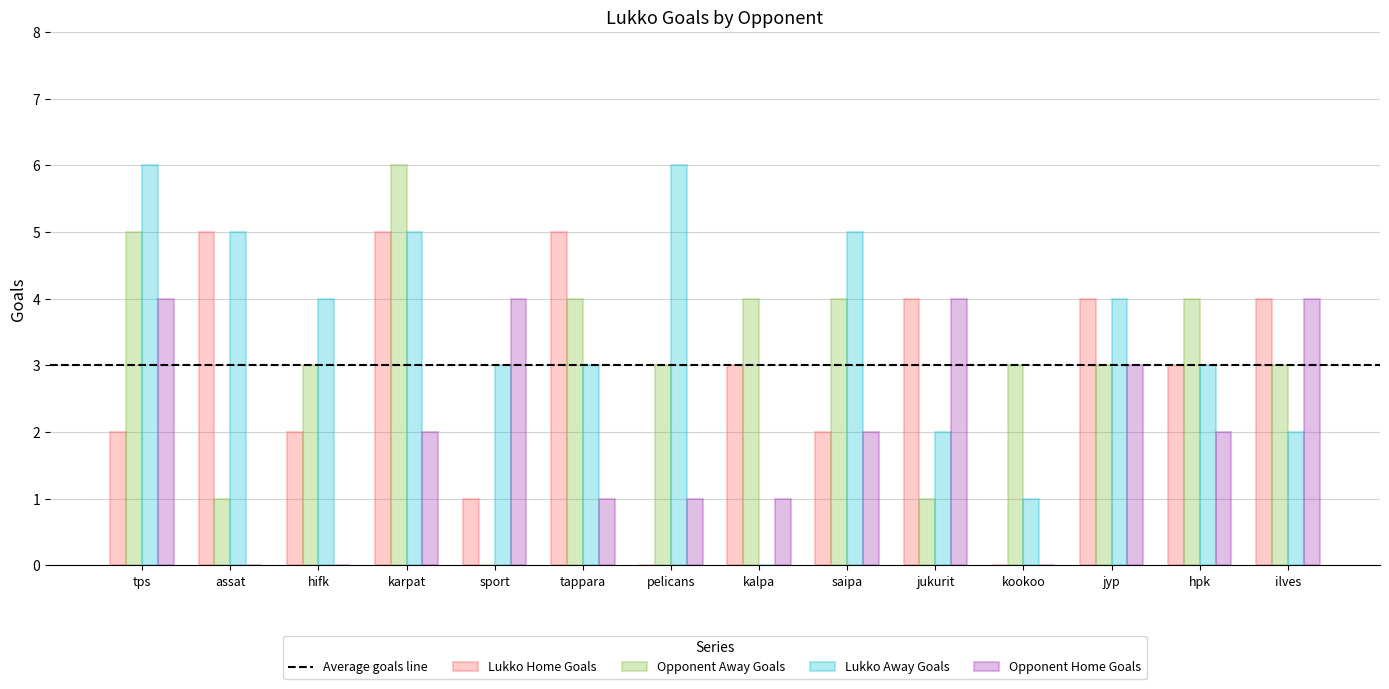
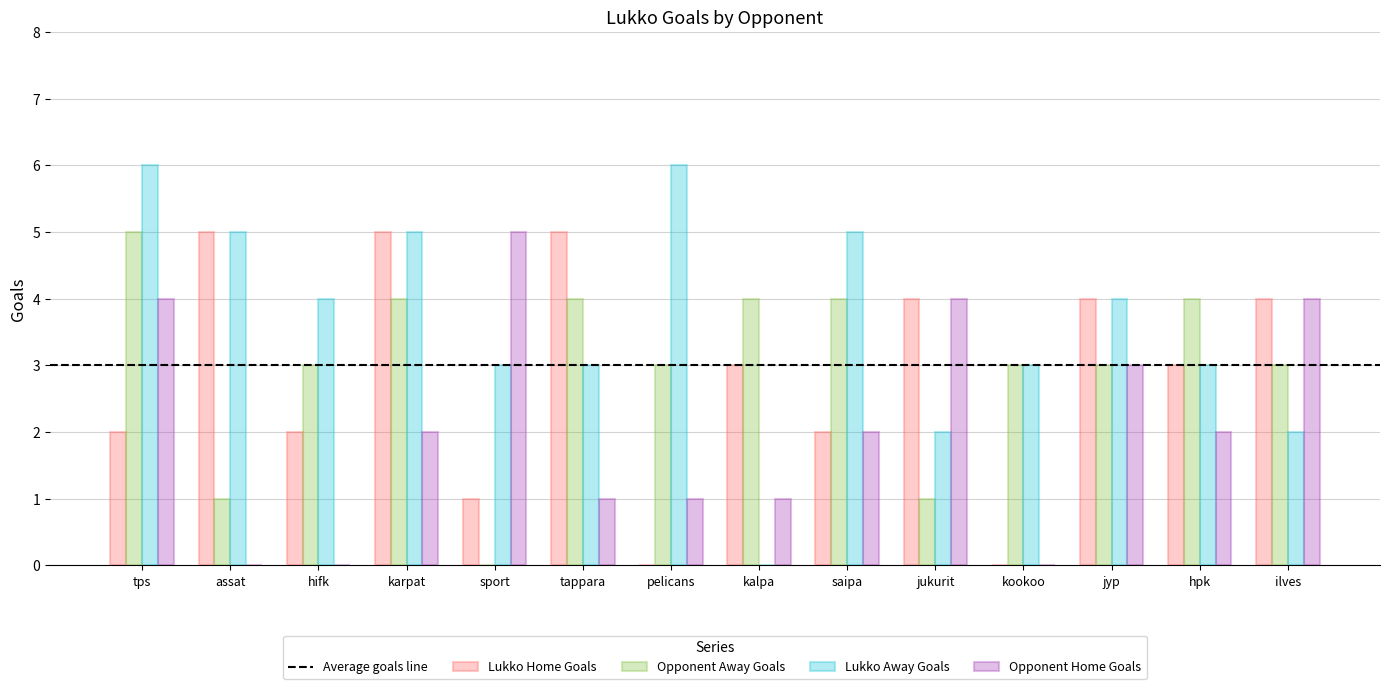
Opponent Away Goals, karpat: 6 -> 4
Opponent Home Goals, sport: 4 -> 5
Lukko Away Goals, kookoo: 1 -> 3
